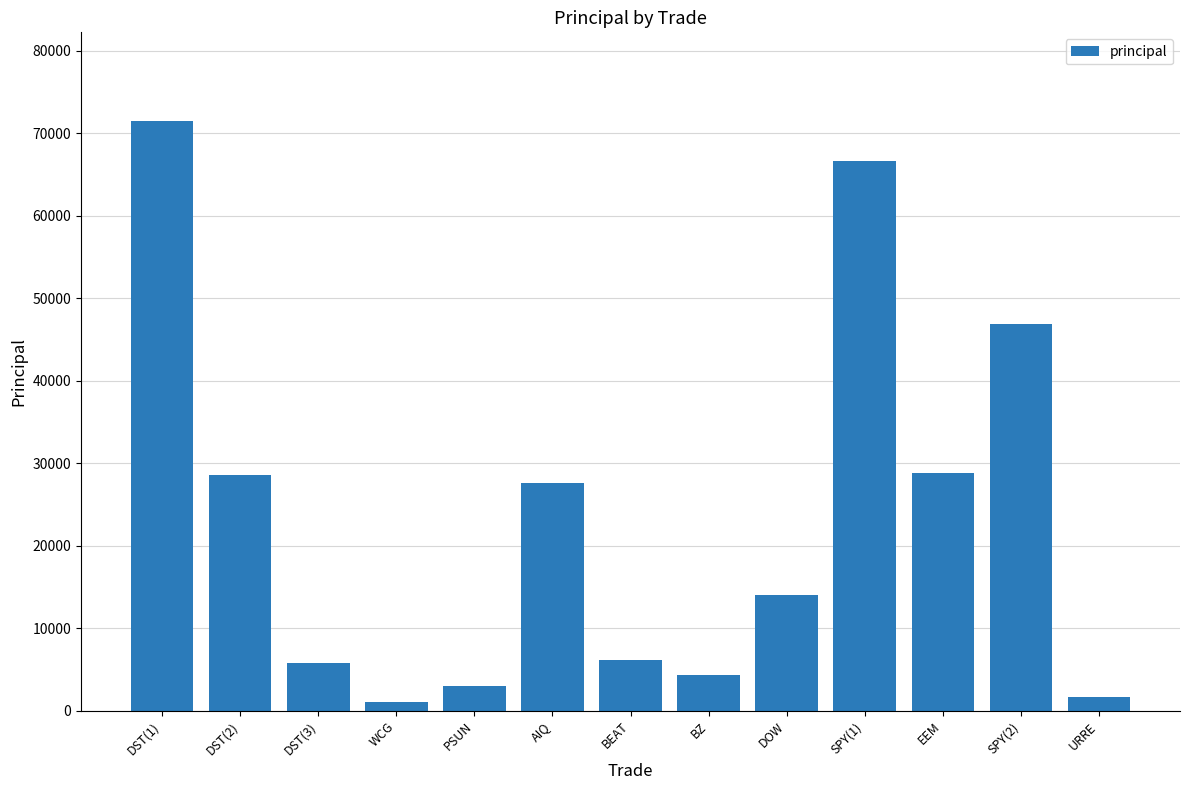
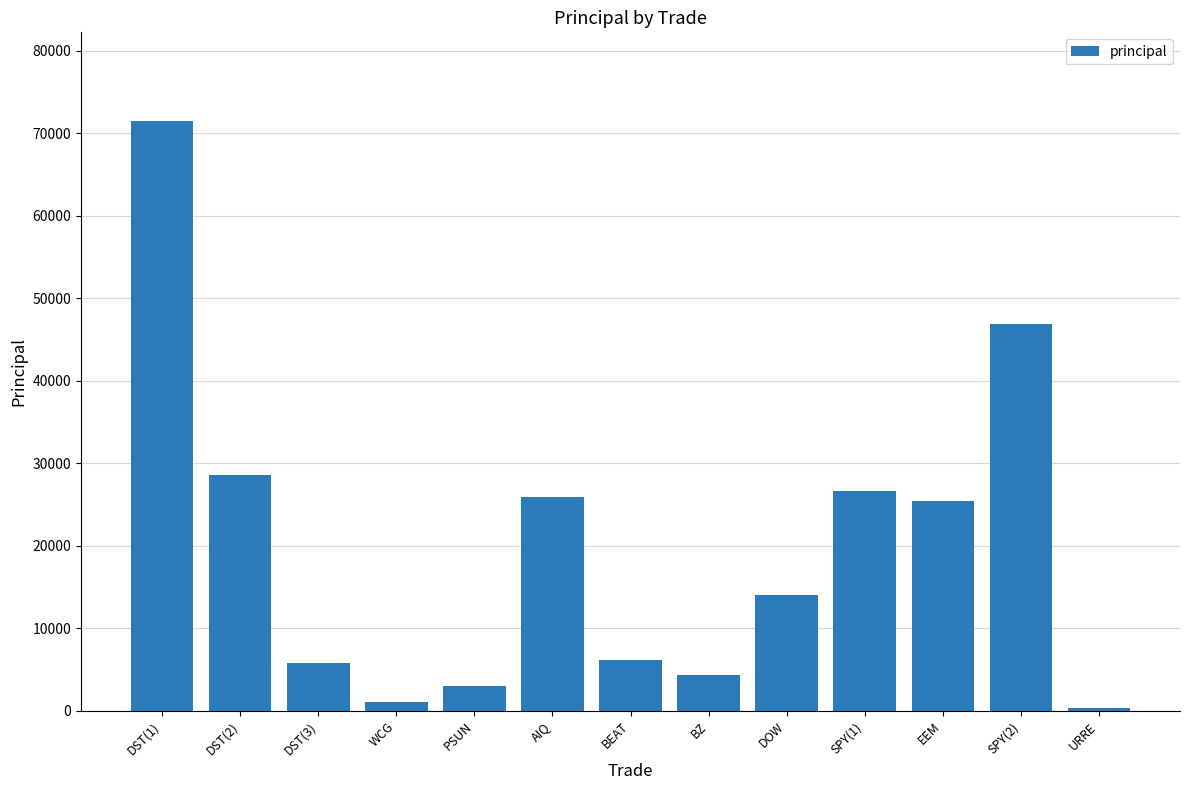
AIQ: 28000 -> 26000
SPY(1): 67000 -> 27000
EEM: 29000 -> 25000
URRE: 2000 -> 0
